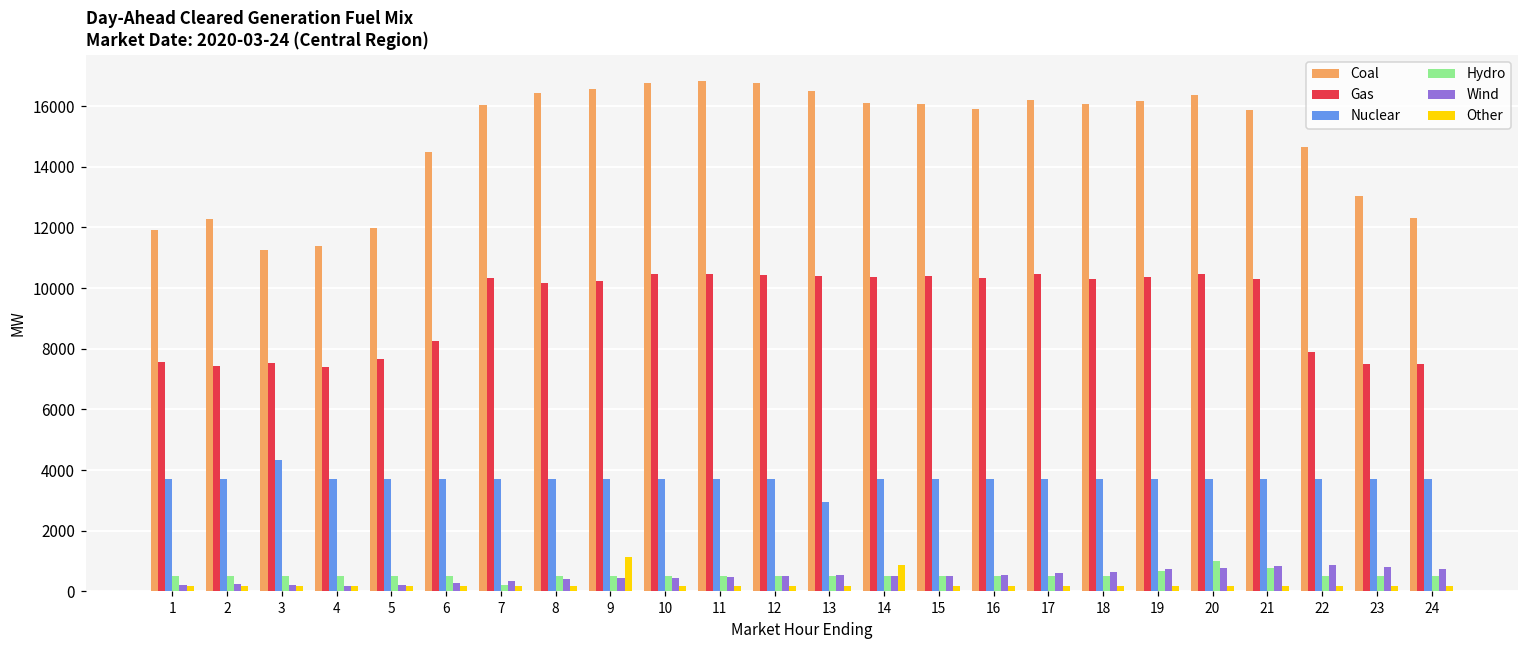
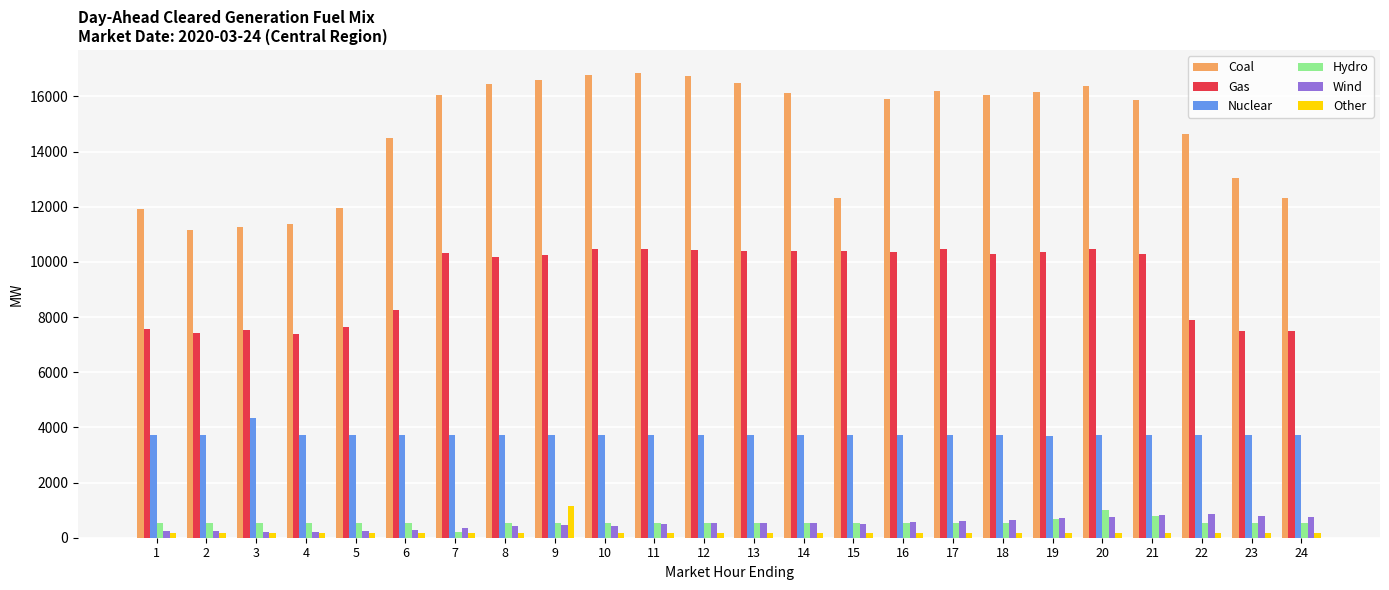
Coal, 2: 12300 -> 11200
Nuclear, 13: 3000 -> 3700
Other, 14: 900 -> 200
Coal, 15: 16100 -> 12300
